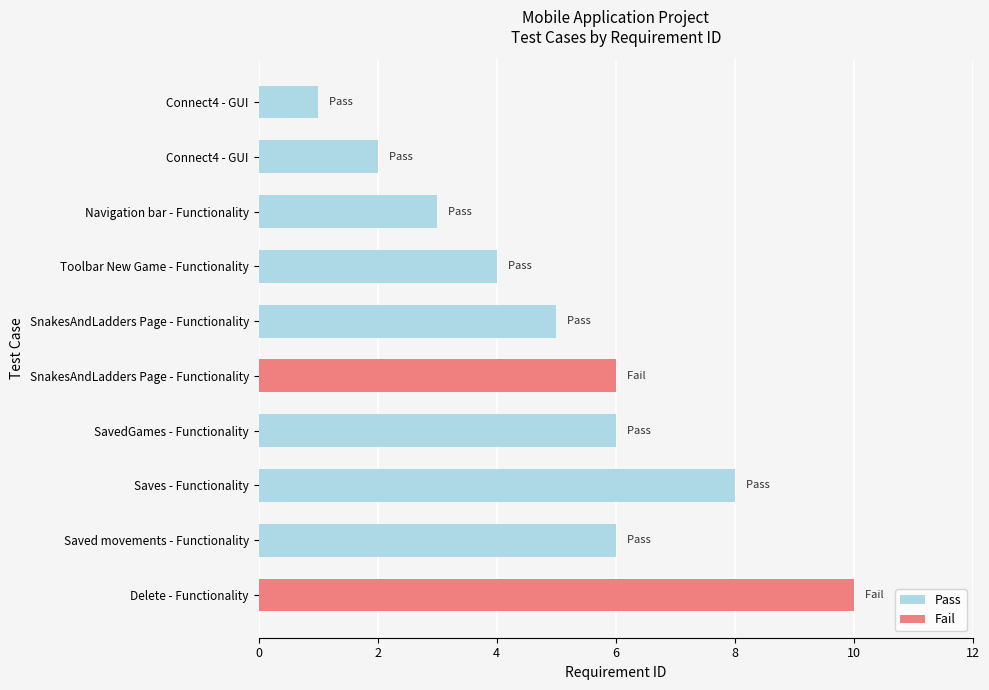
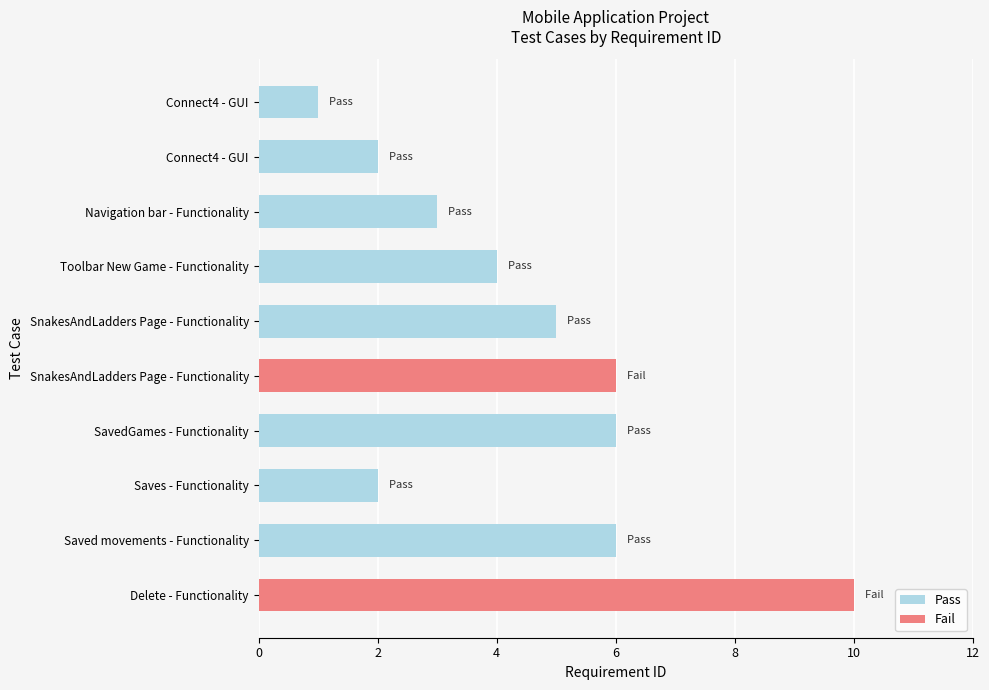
Saves - Functionality: 8 -> 2
